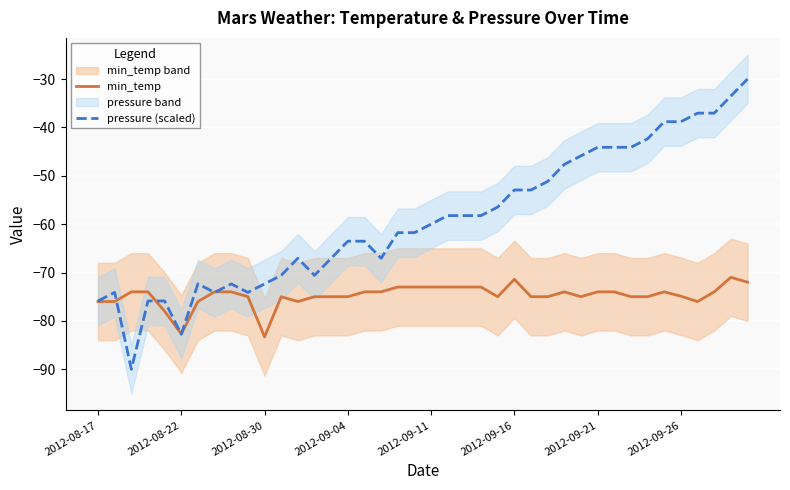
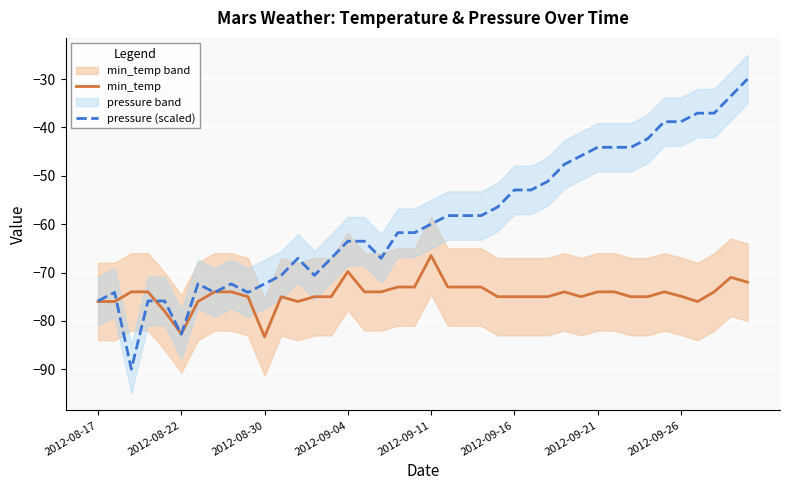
min_temp, 2012-09-04: -75 -> -70
min_temp, 2012-09-11: -73 -> -67
min_temp, 2012-09-16: -71 -> -75
